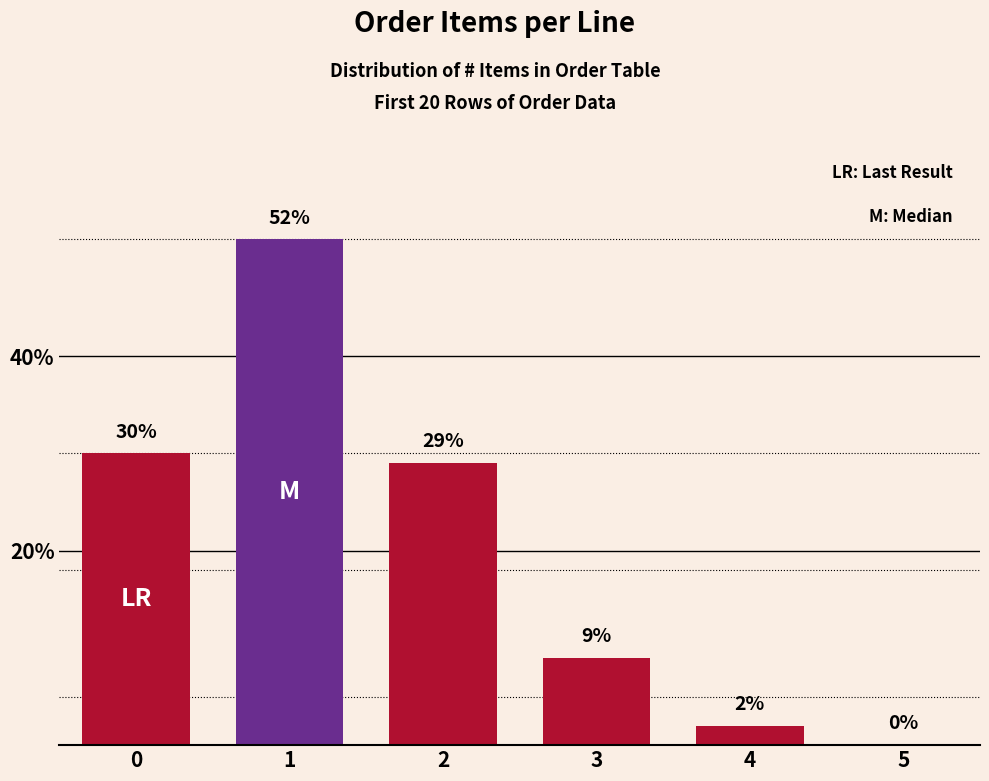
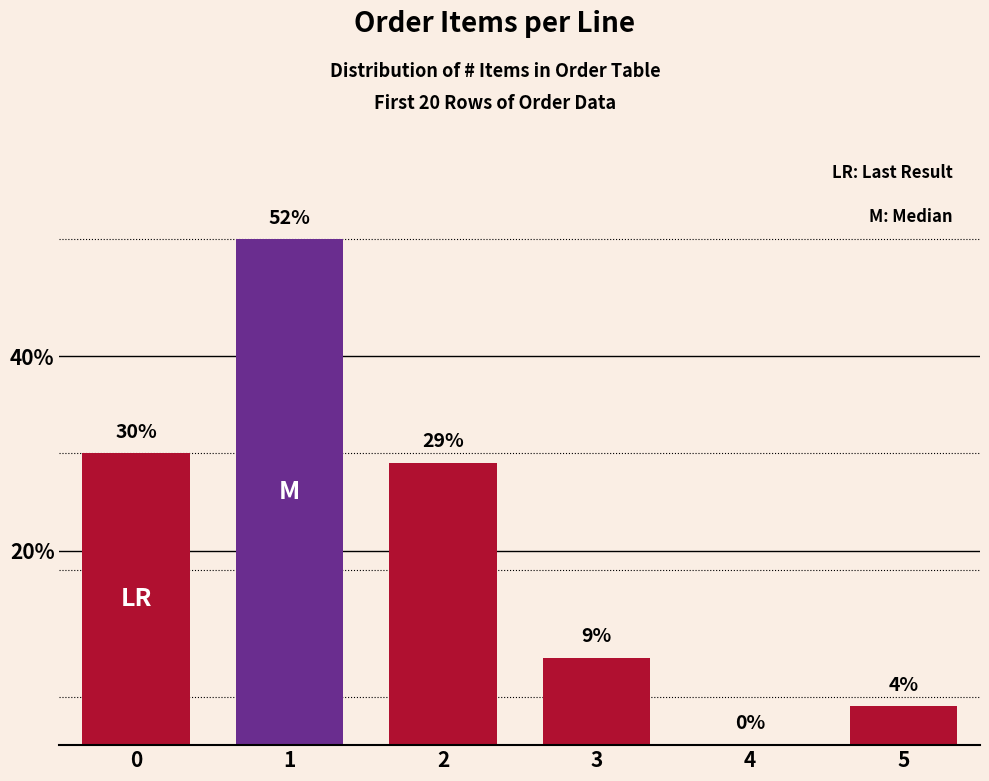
4: 2% -> 0%
5: 0% -> 4%
